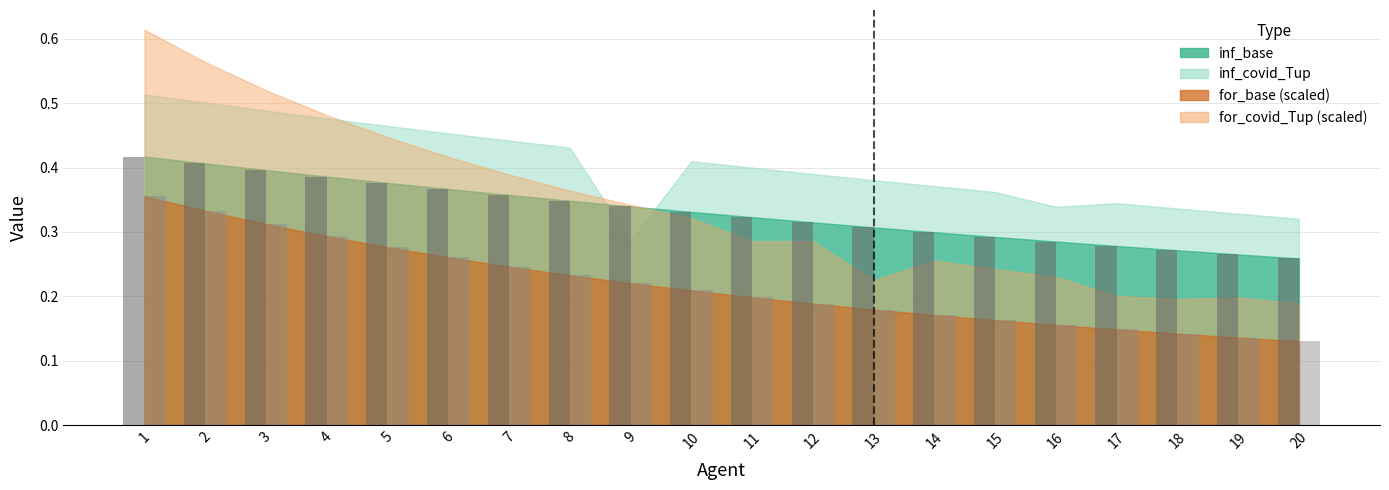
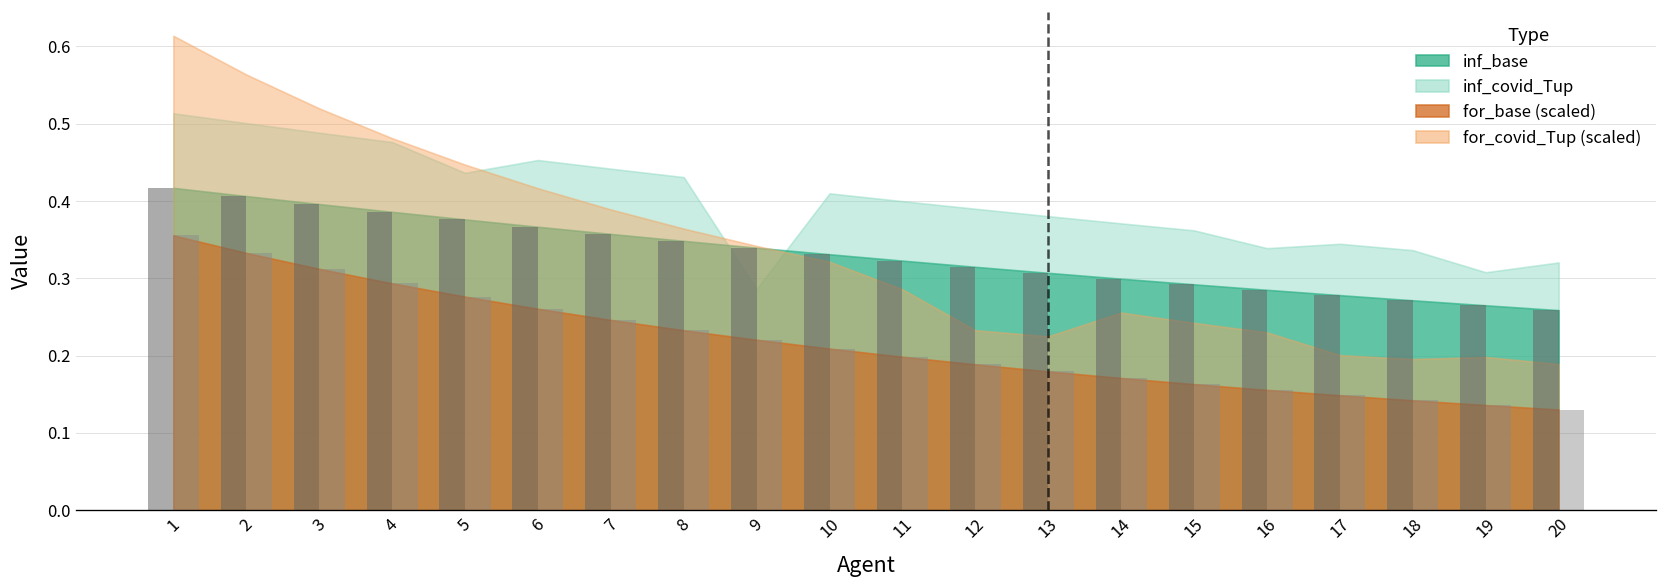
inf_covid_Tup, 5: 0.46 -> 0.44
for_covid_Tup (scaled), 12: 0.29 -> 0.23
inf_covid_Tup, 19: 0.33 -> 0.31
